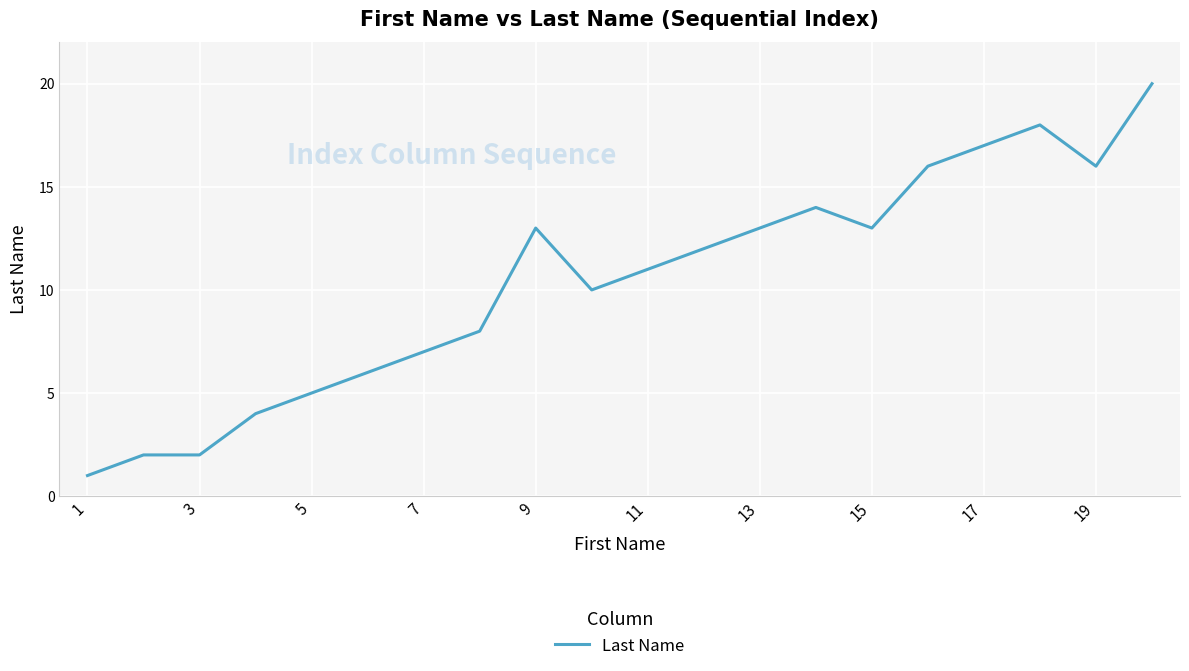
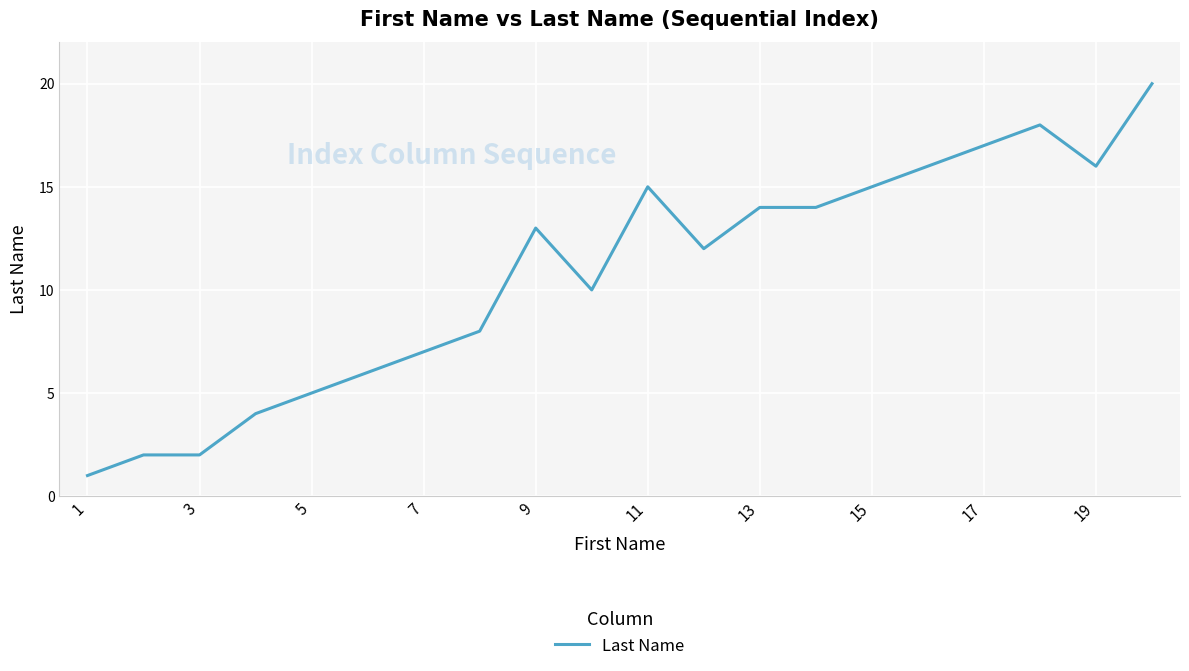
11: 11 -> 15
13: 13 -> 14
15: 13 -> 15
